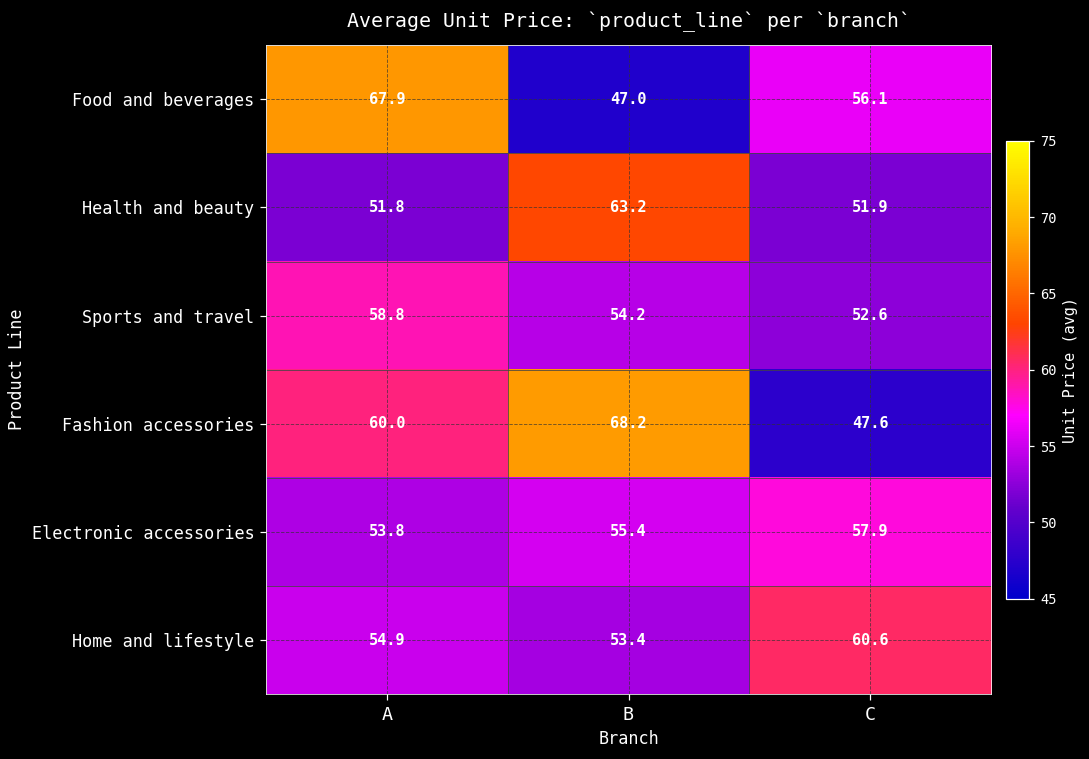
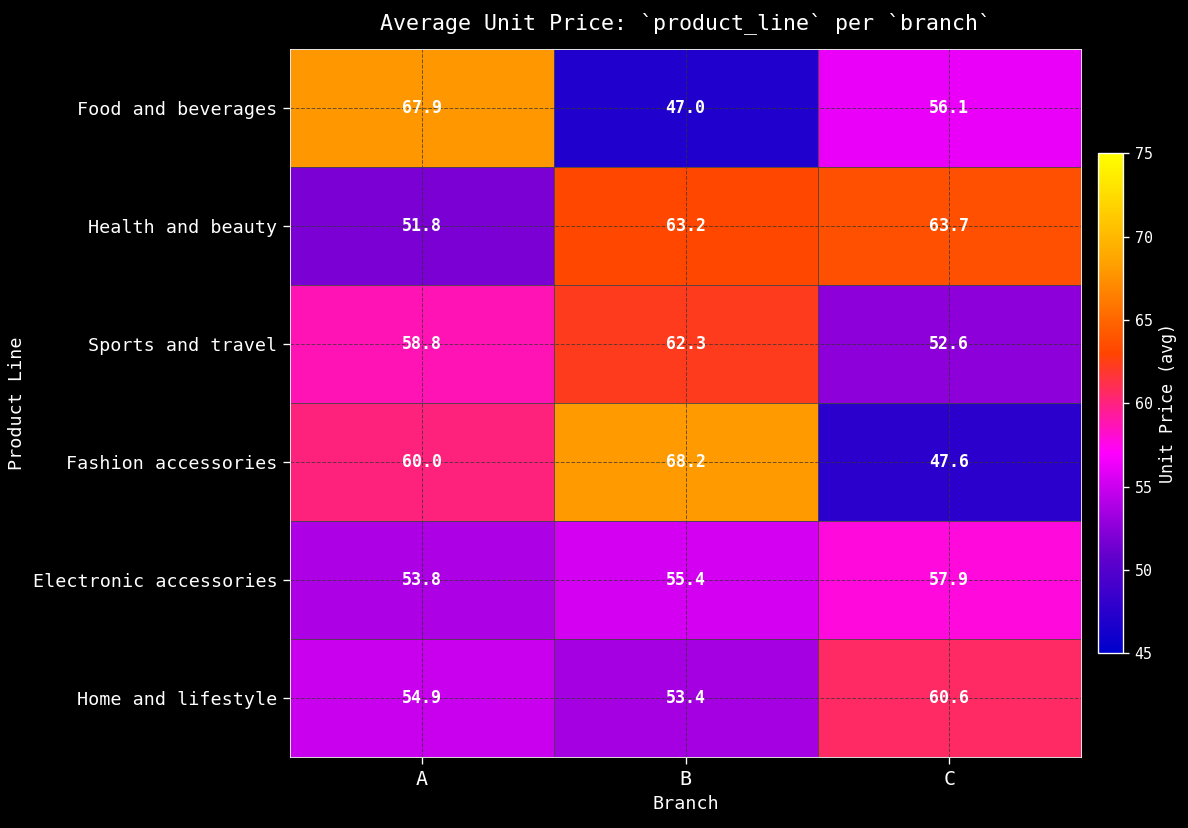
Health and beauty, C: 51.9 -> 63.7
Sports and travel, B: 54.2 -> 62.3
